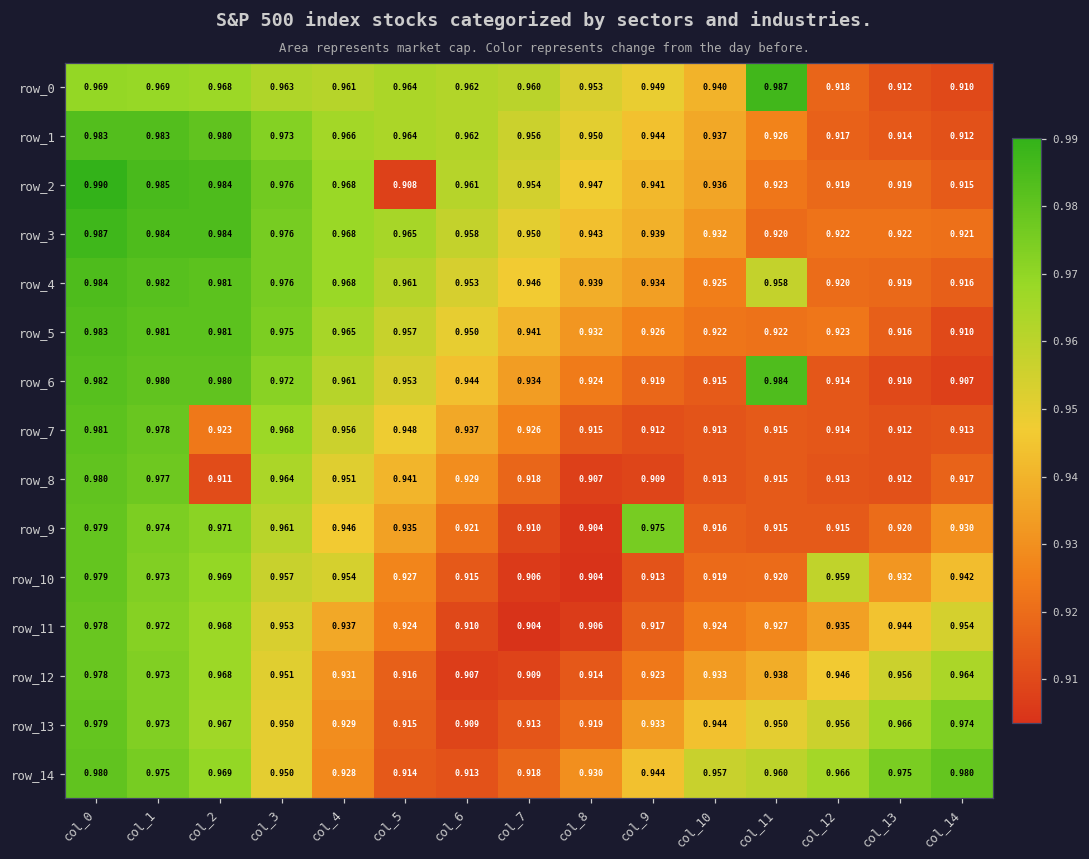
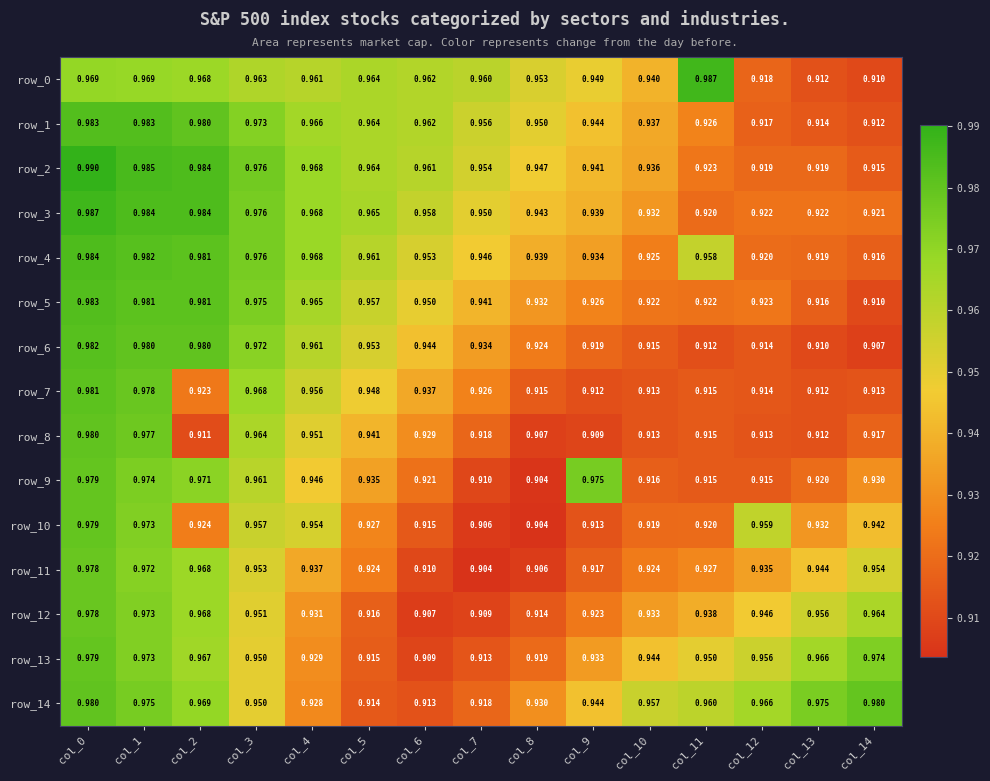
row_2, col_5: 0.908 -> 0.964
row_6, col_11: 0.984 -> 0.912
row_10, col_2: 0.969 -> 0.924
